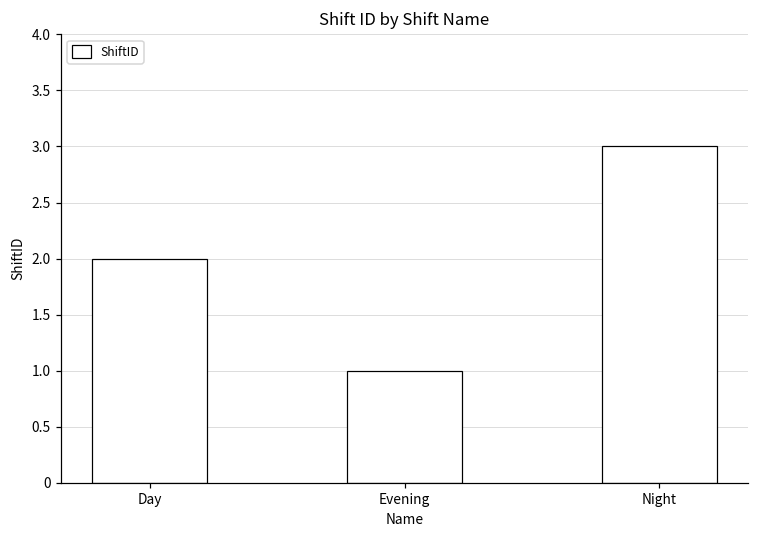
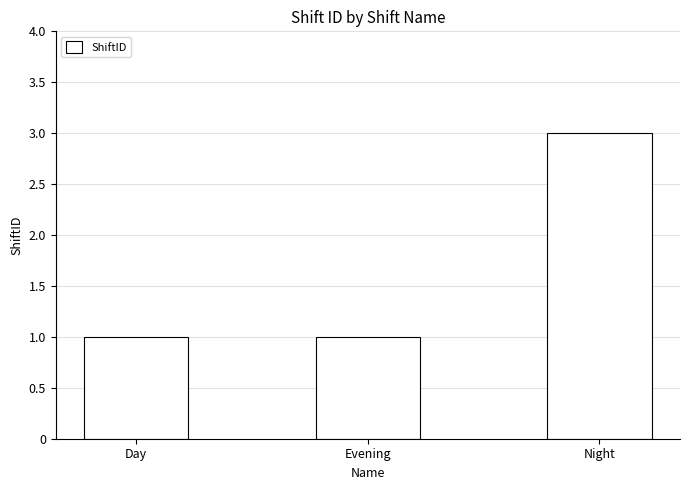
Day: 2 -> 1
